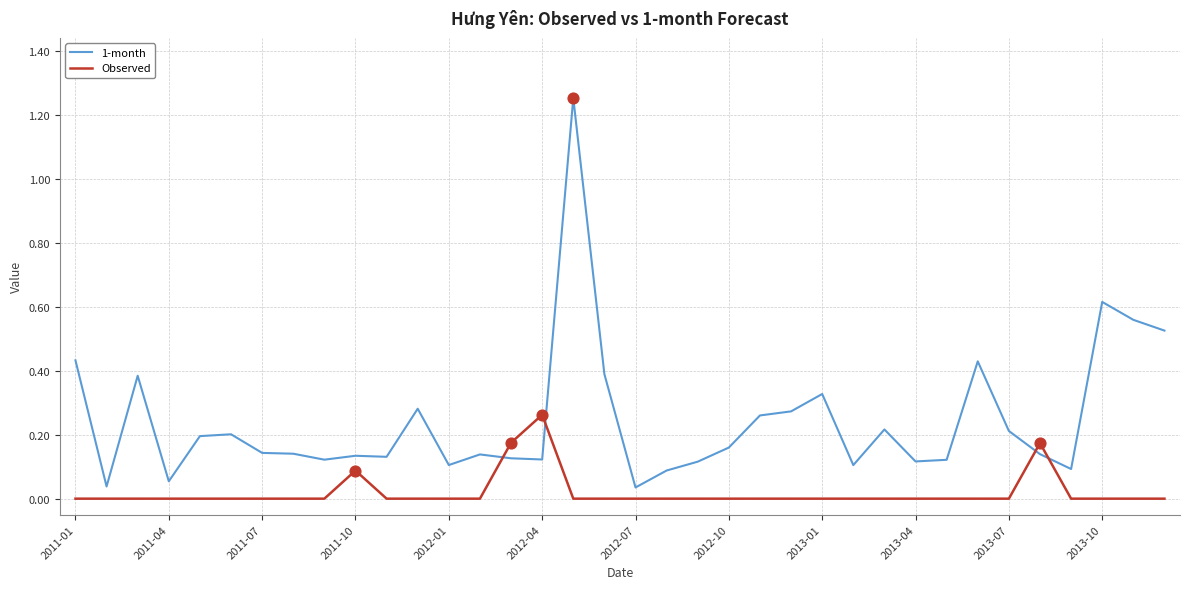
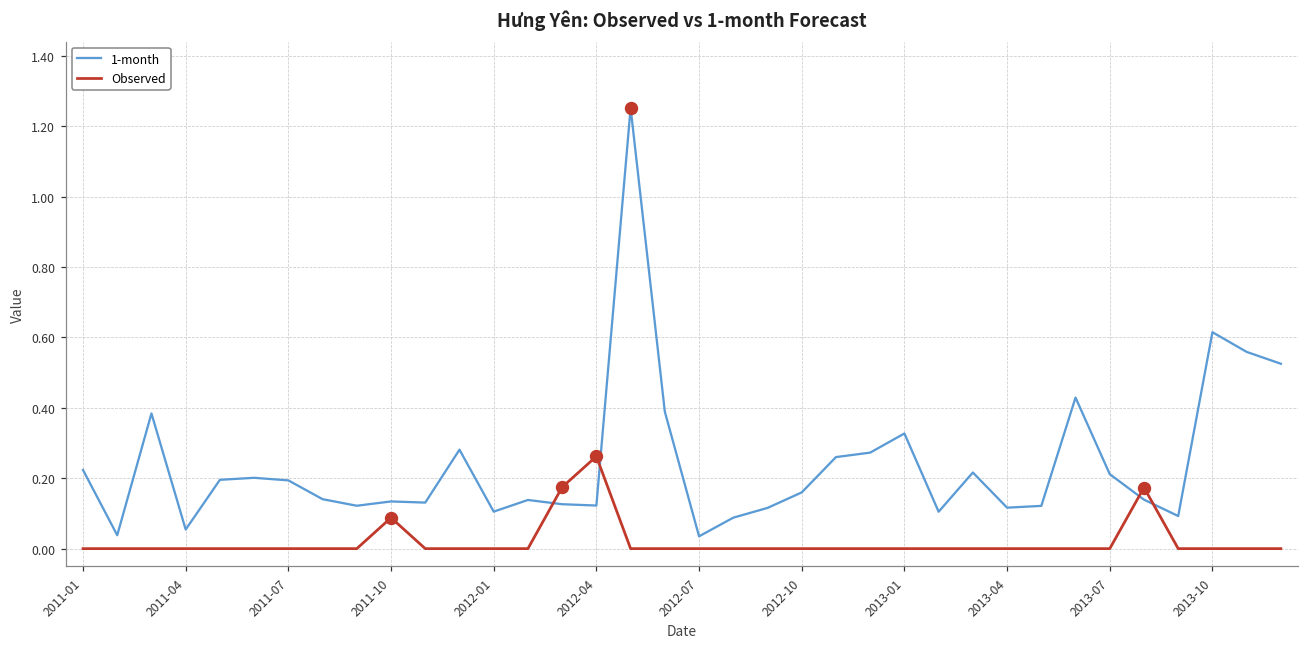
1-month, 2011-01: 0.43 -> 0.22
1-month, 2011-07: 0.14 -> 0.19
